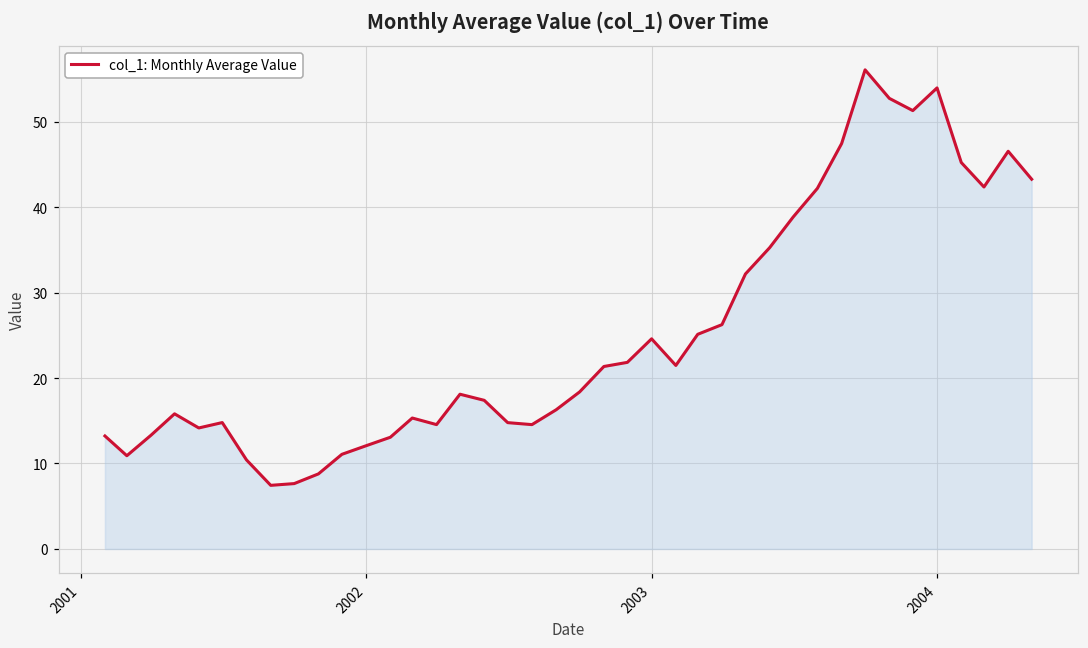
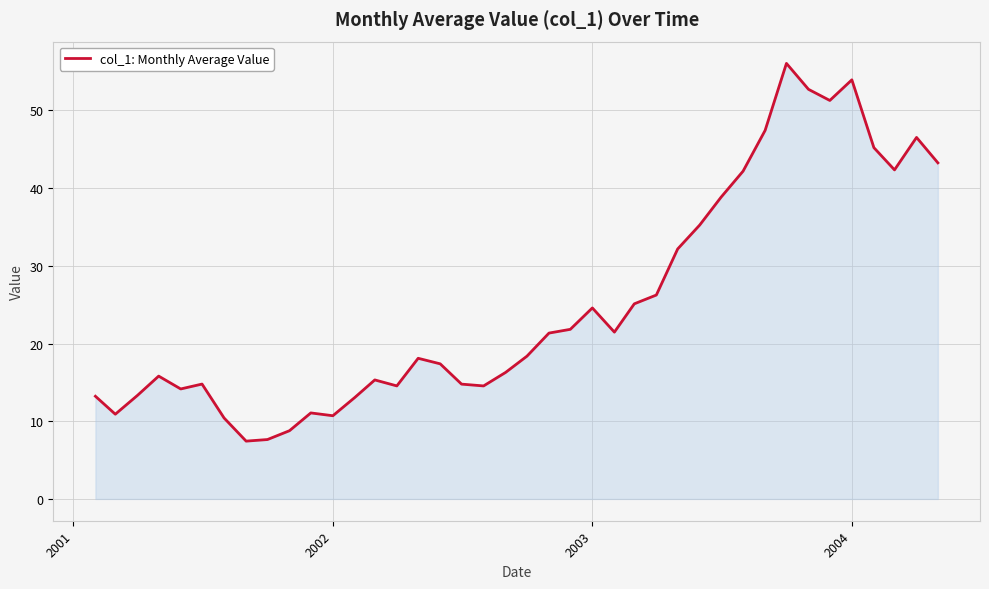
2002: 12 -> 11
